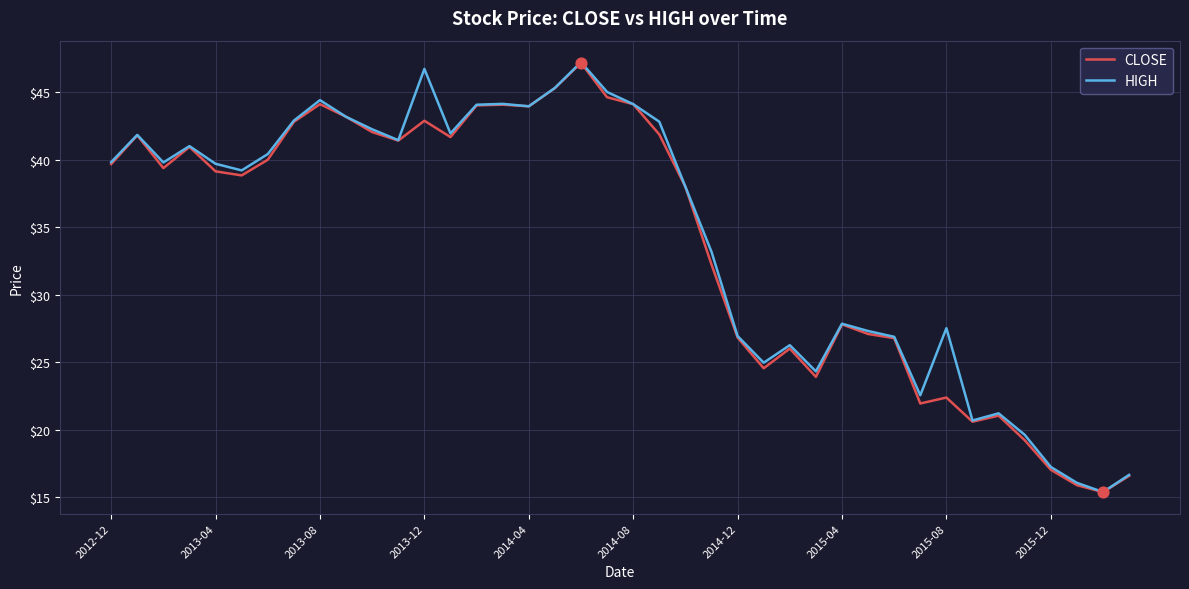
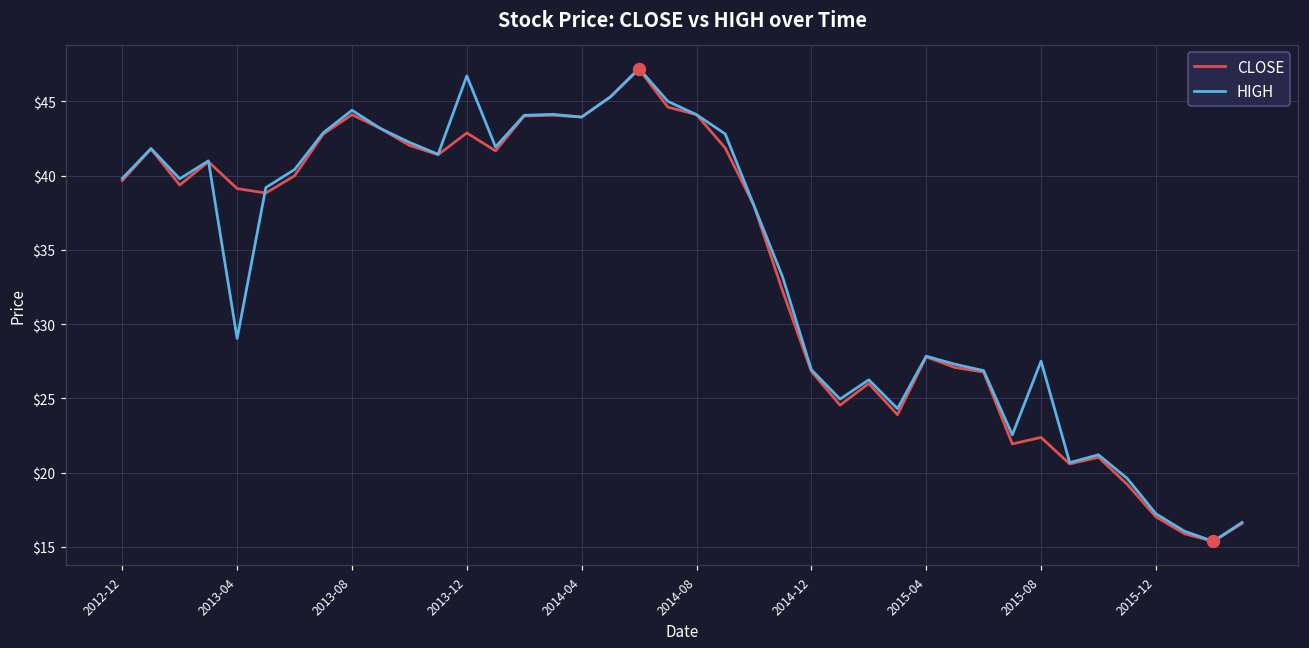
HIGH, 2013-04: $39.7 -> $29.0
